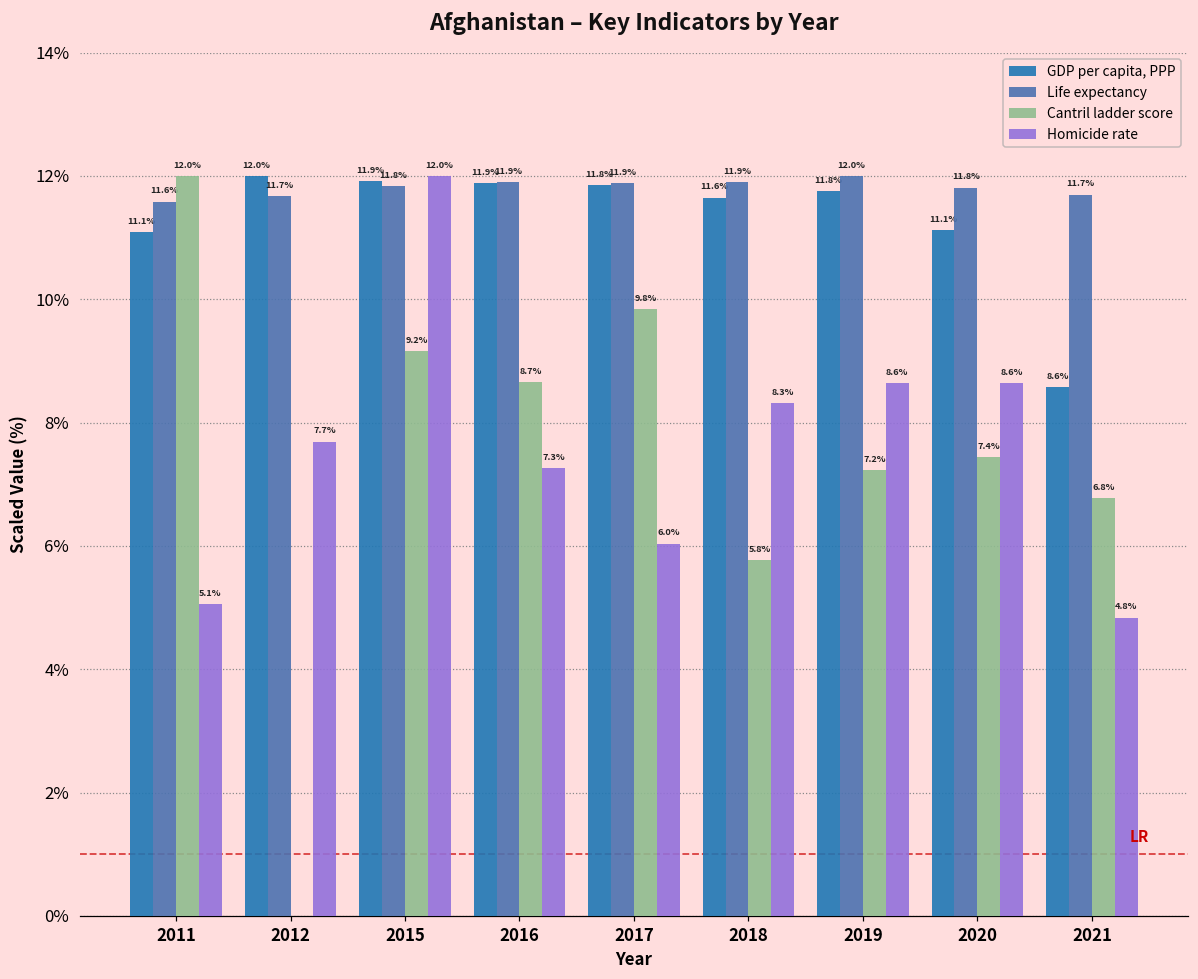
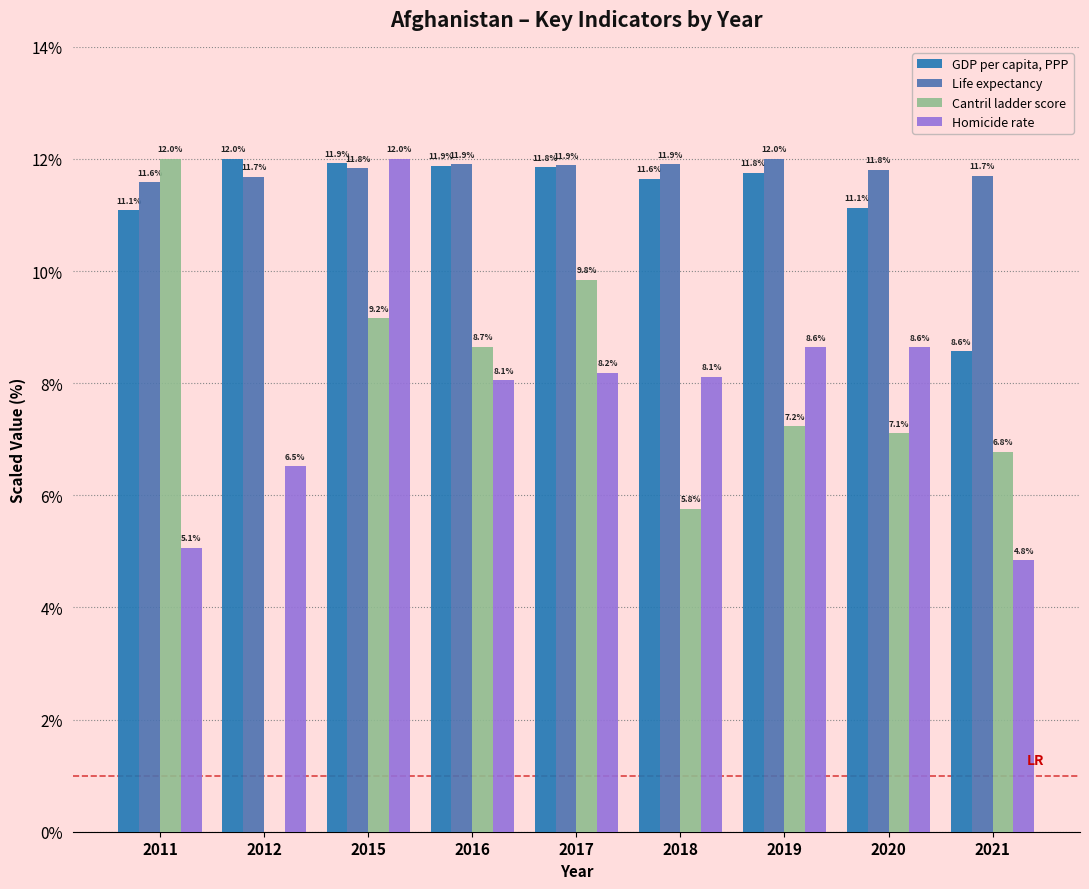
Homicide rate, 2012: 7.7% -> 6.5%
Homicide rate, 2016: 7.3% -> 8.1%
Homicide rate, 2017: 6.0% -> 8.2%
Homicide rate, 2018: 8.3% -> 8.1%
Cantril ladder score, 2020: 7.4% -> 7.1%
